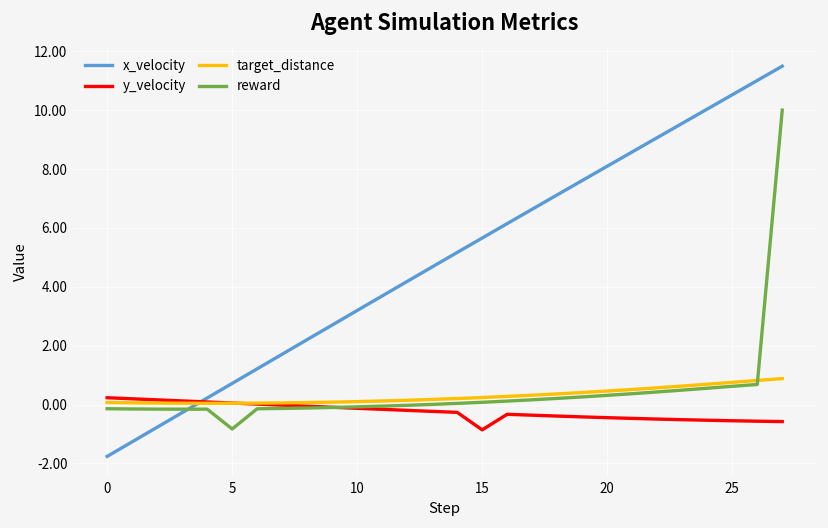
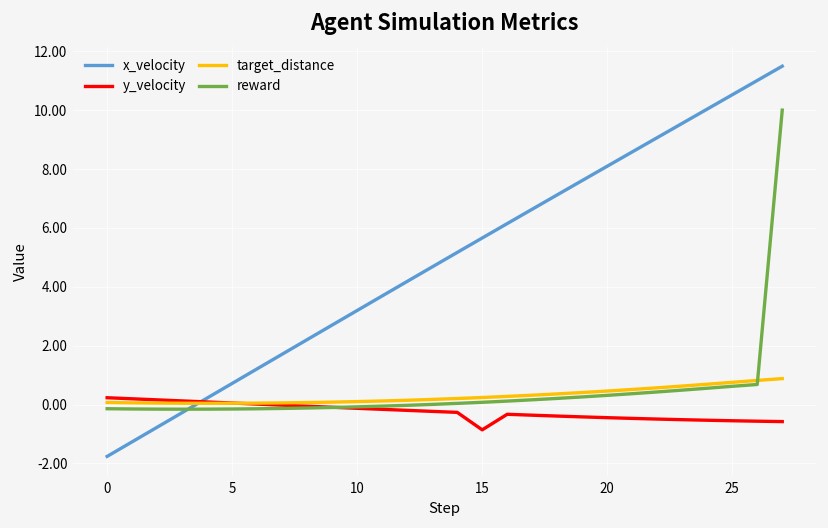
reward, 5: -0.8 -> -0.2
